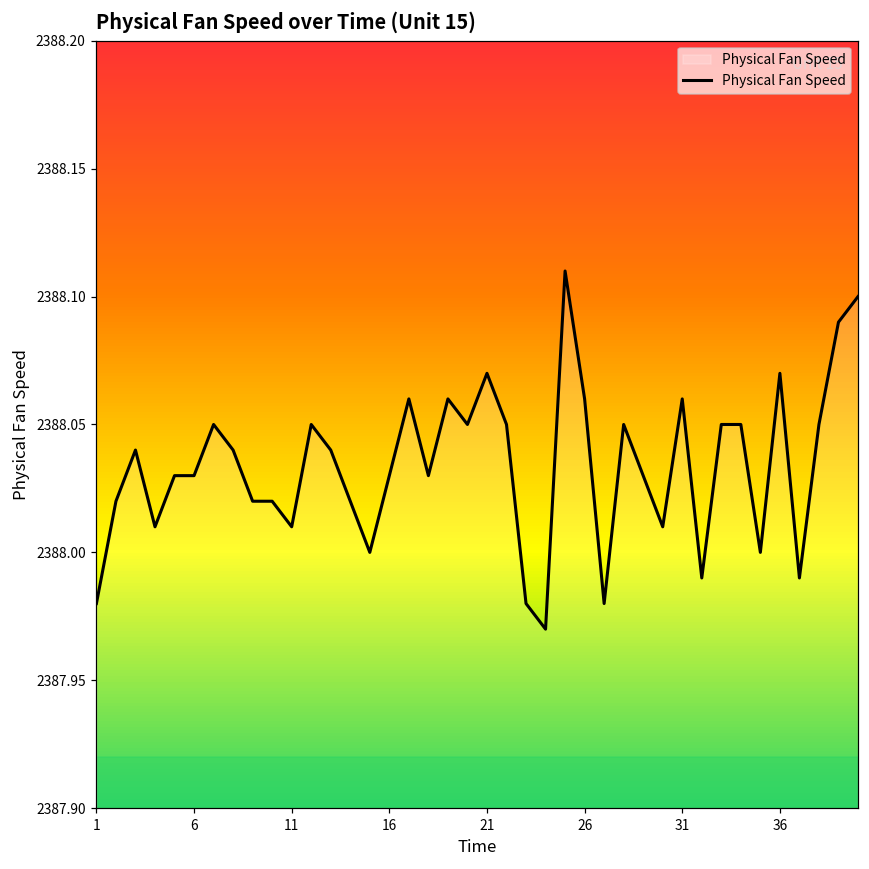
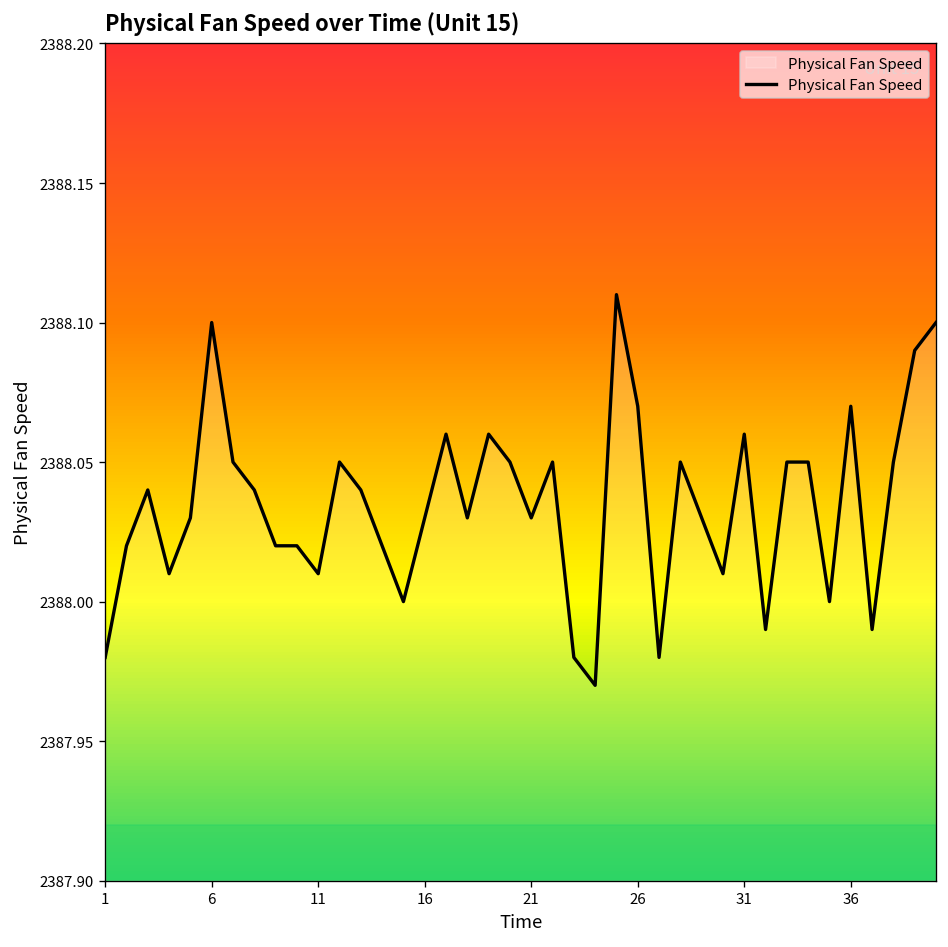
6: 2388.03 -> 2388.10
21: 2388.07 -> 2388.03
26: 2388.06 -> 2388.07
